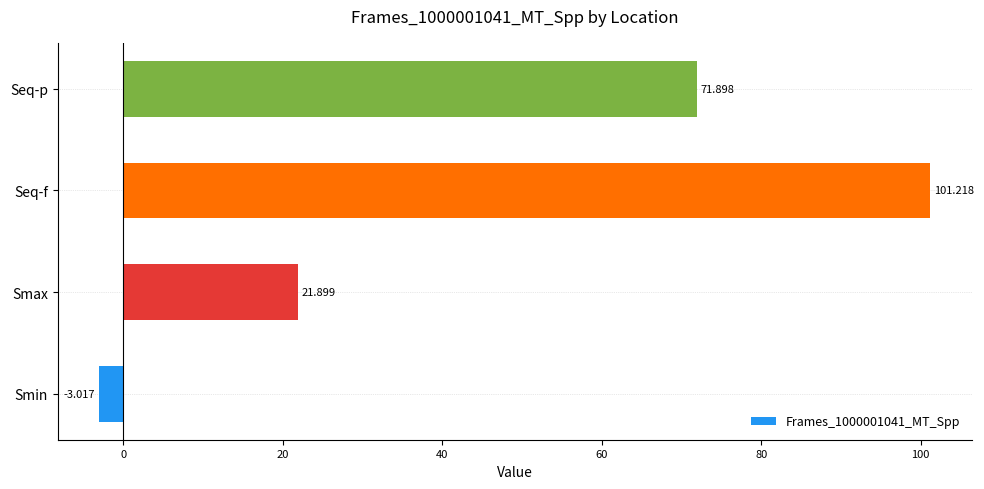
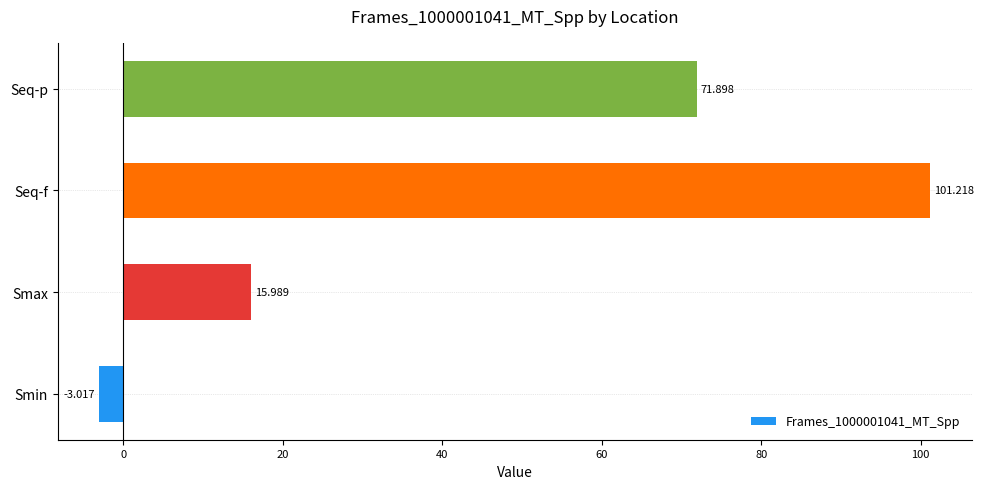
Smax: 21.899 -> 15.989
